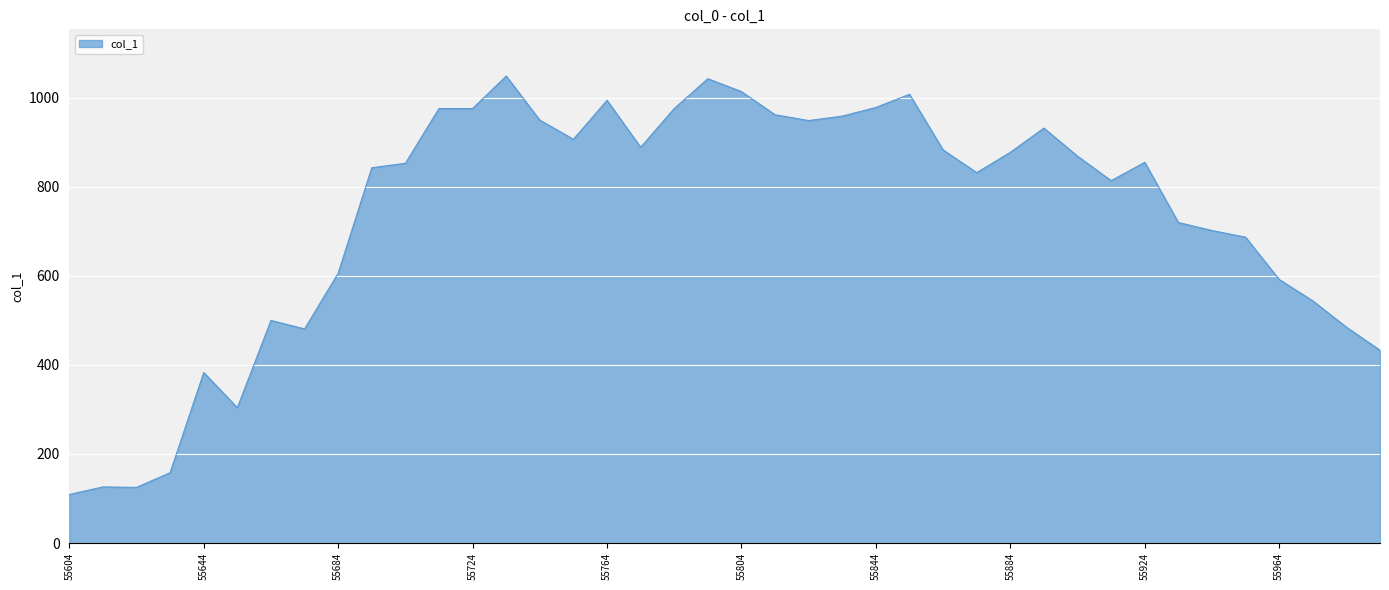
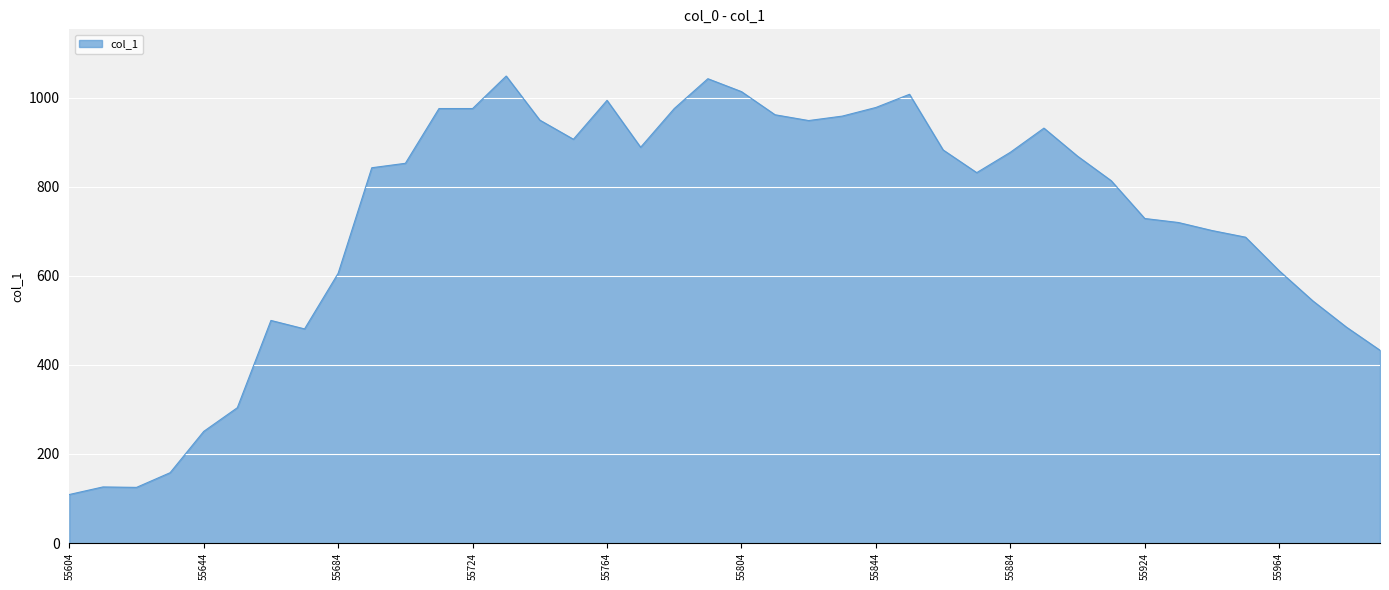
55644: 380 -> 250
55924: 860 -> 730
55964: 590 -> 610
